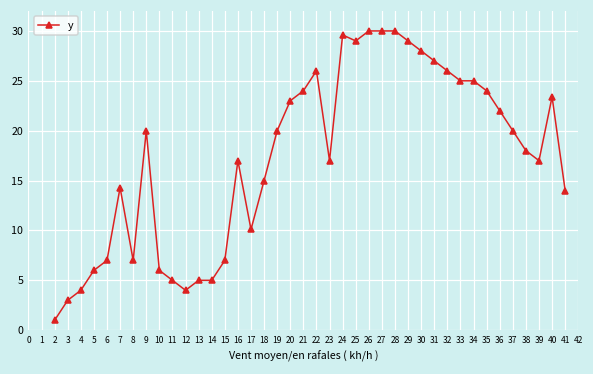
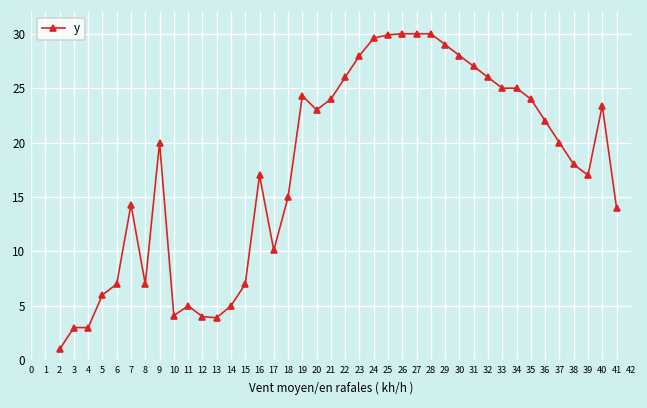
4: 4 -> 3
10: 6 -> 4
13: 5 -> 4
19: 20 -> 24
23: 17 -> 28
25: 29 -> 30
